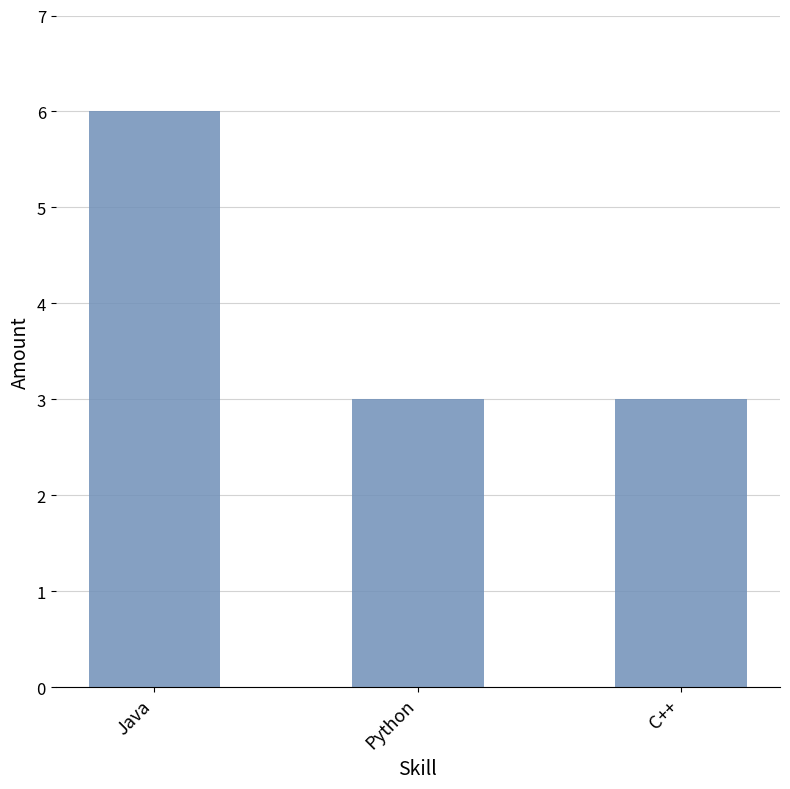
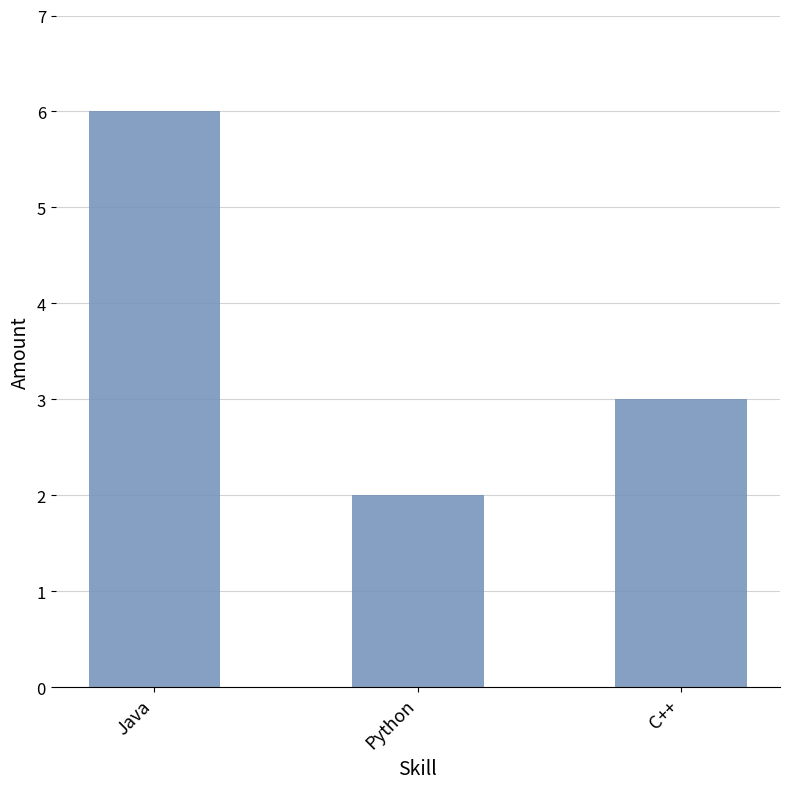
Python: 3 -> 2
